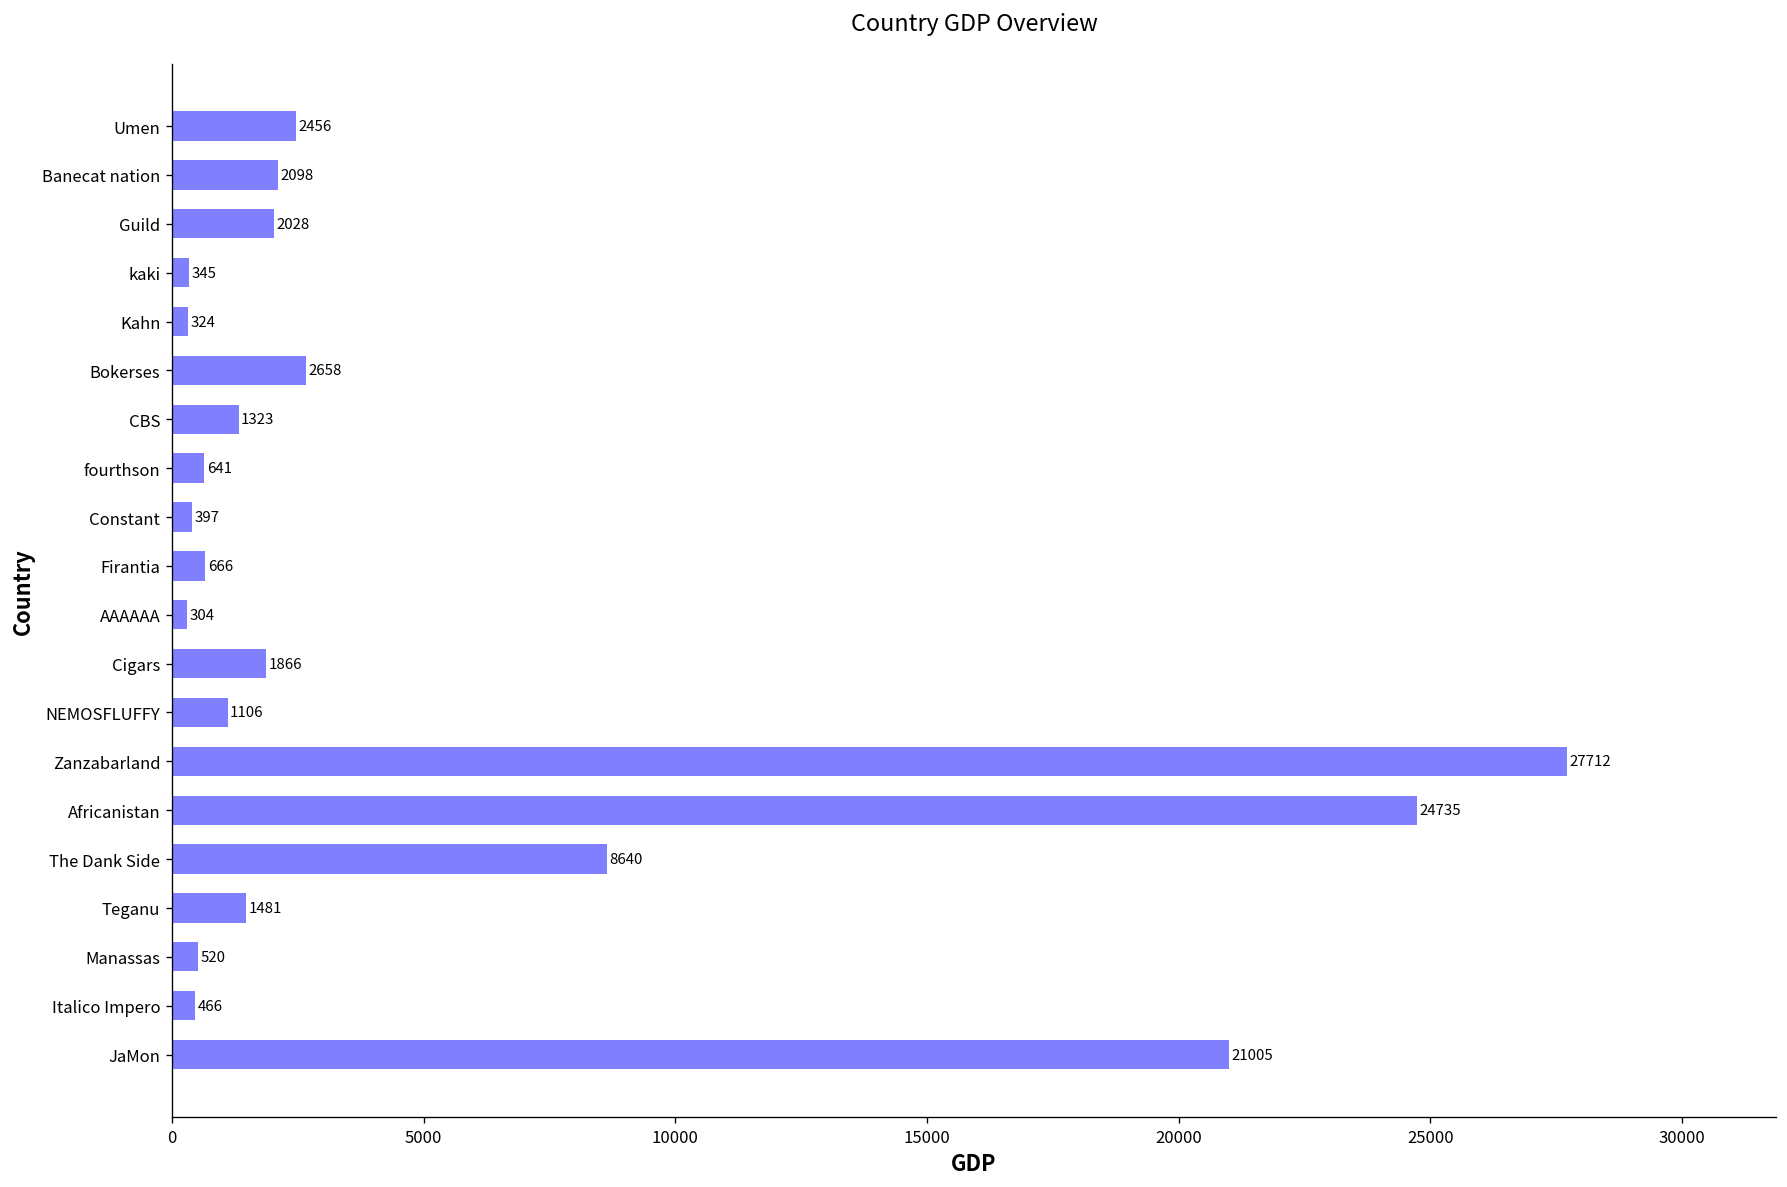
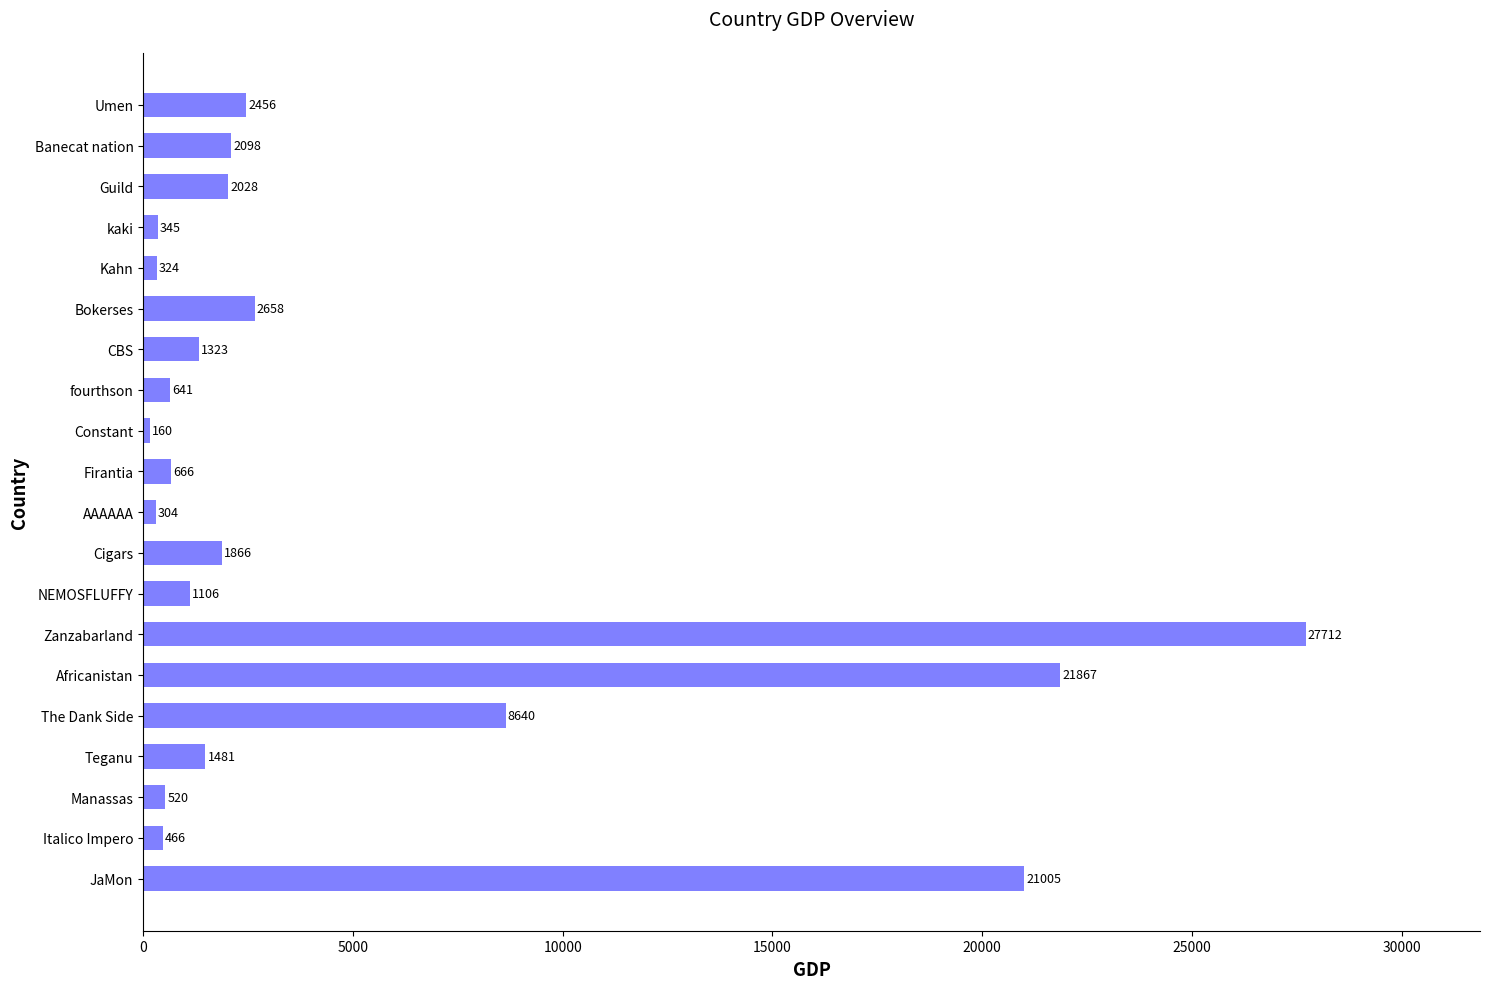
Constant: 397 -> 160
Africanistan: 24735 -> 21867
